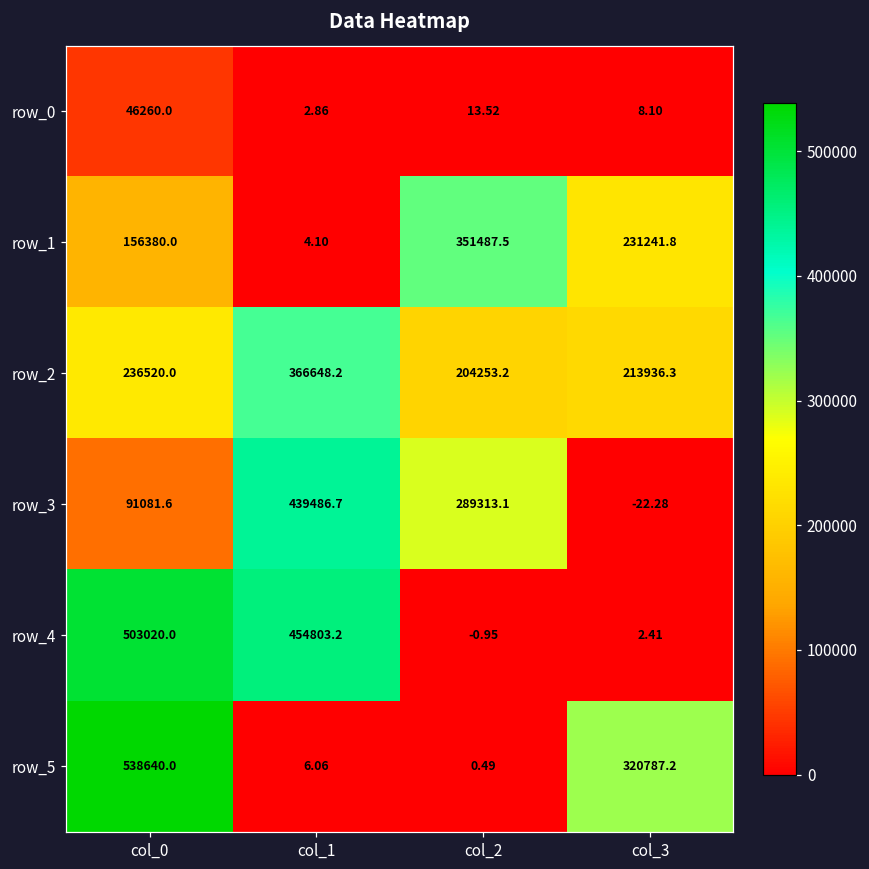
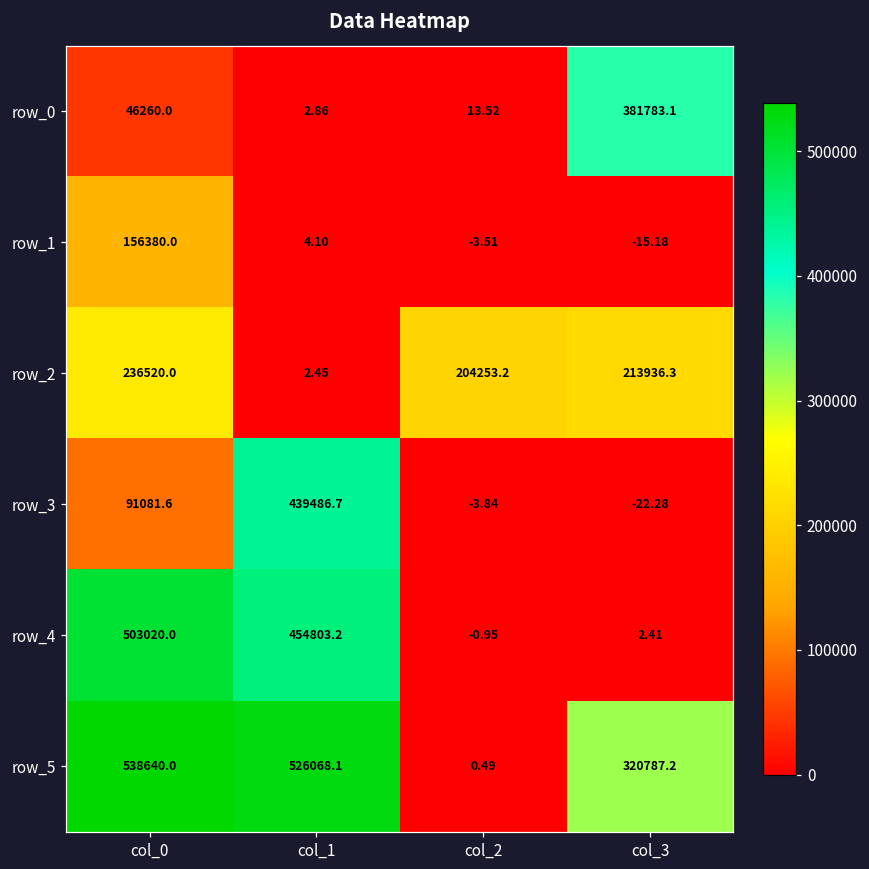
row_0, col_3: 8.10 -> 381783.1
row_1, col_2: 351487.5 -> -3.51
row_1, col_3: 231241.8 -> -15.18
row_2, col_1: 366648.2 -> 2.45
row_3, col_2: 289313.1 -> -3.84
row_5, col_1: 6.06 -> 526068.1
